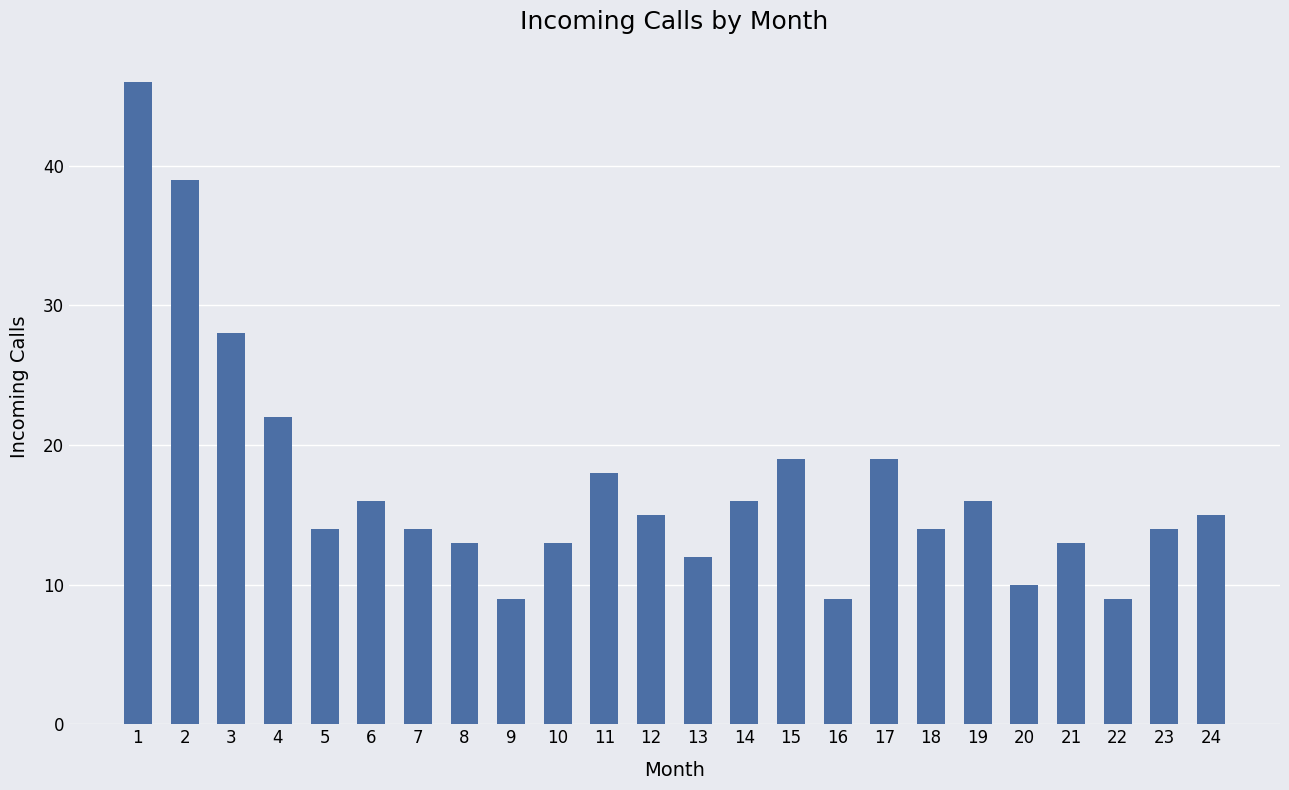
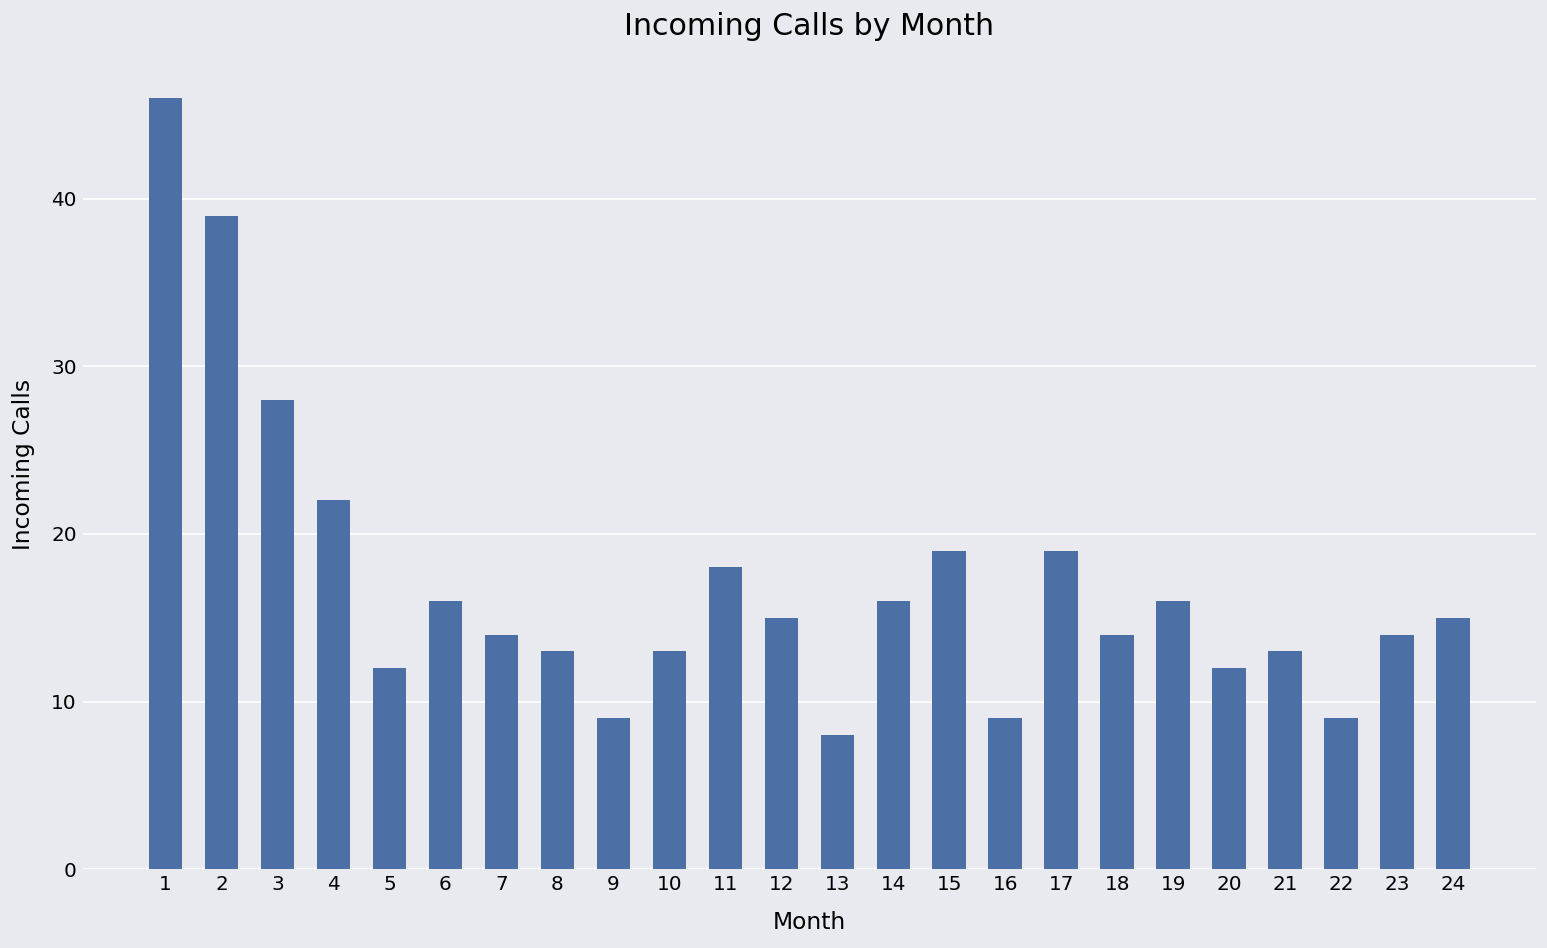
5: 14 -> 12
13: 12 -> 8
20: 10 -> 12
